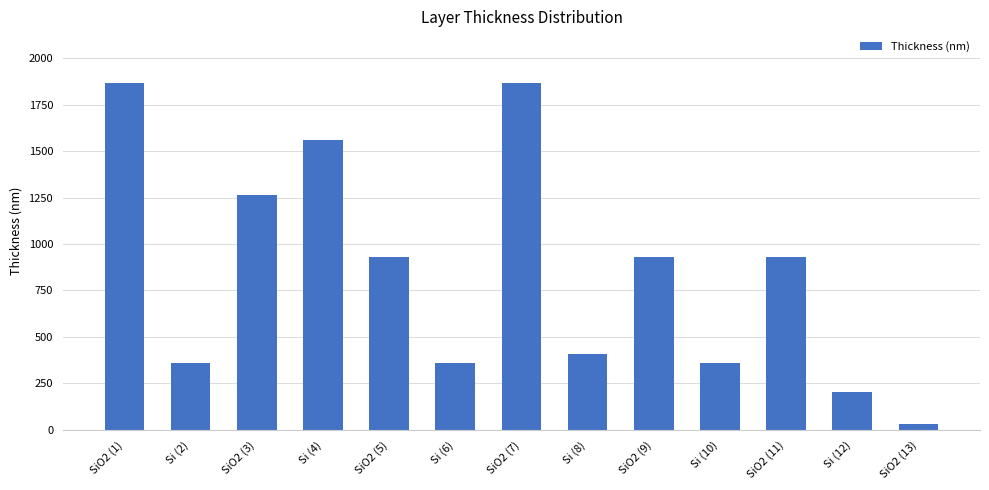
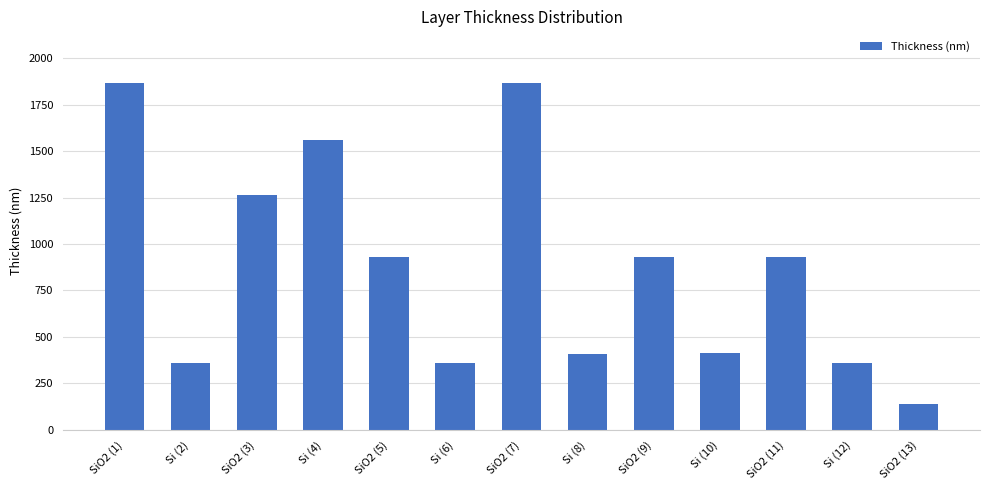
Si (10): 360 -> 410
Si (12): 210 -> 360
SiO2 (13): 30 -> 140
